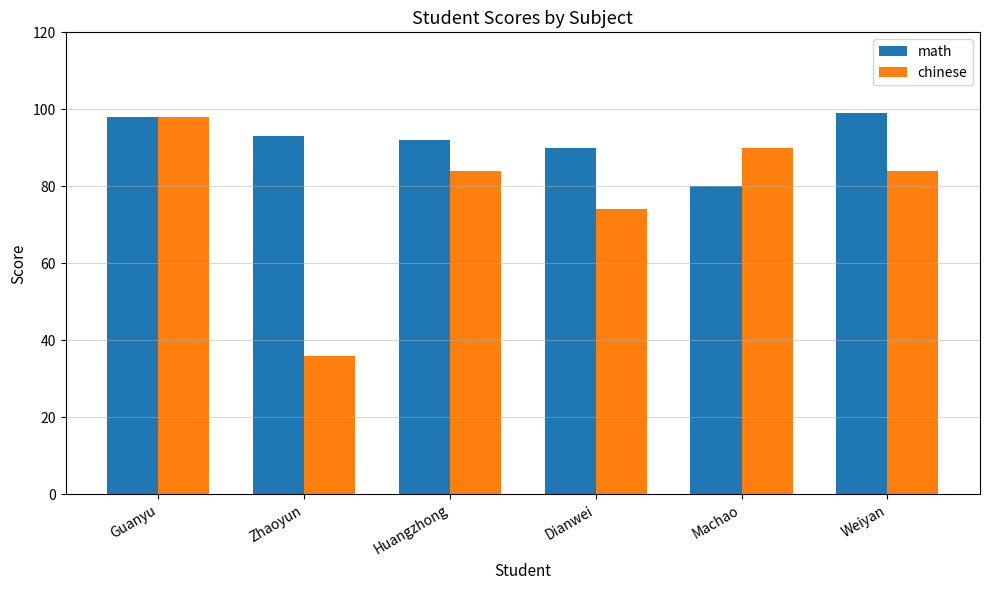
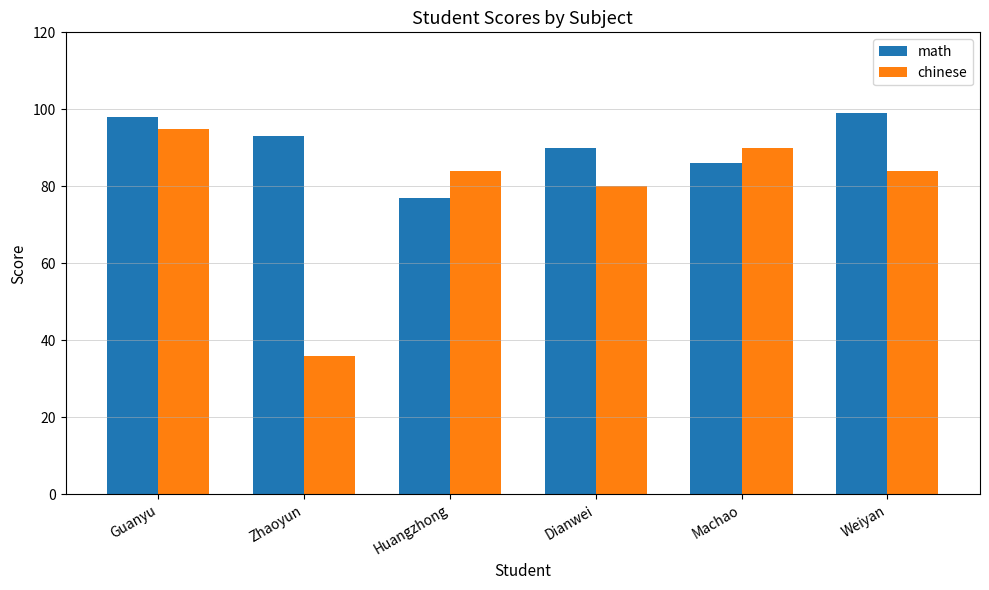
chinese, Guanyu: 98 -> 95
math, Huangzhong: 92 -> 77
chinese, Dianwei: 74 -> 80
math, Machao: 80 -> 86
